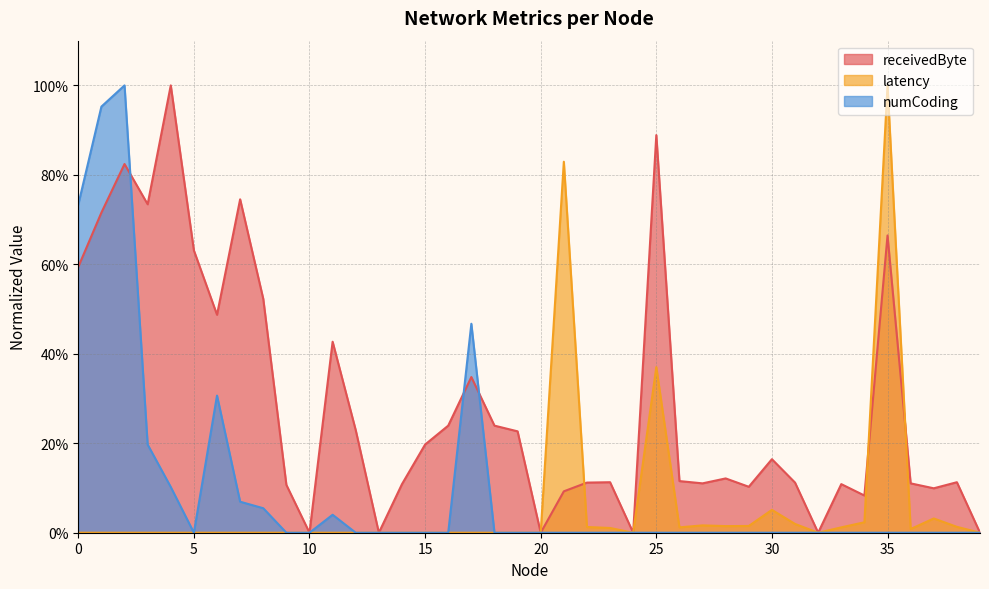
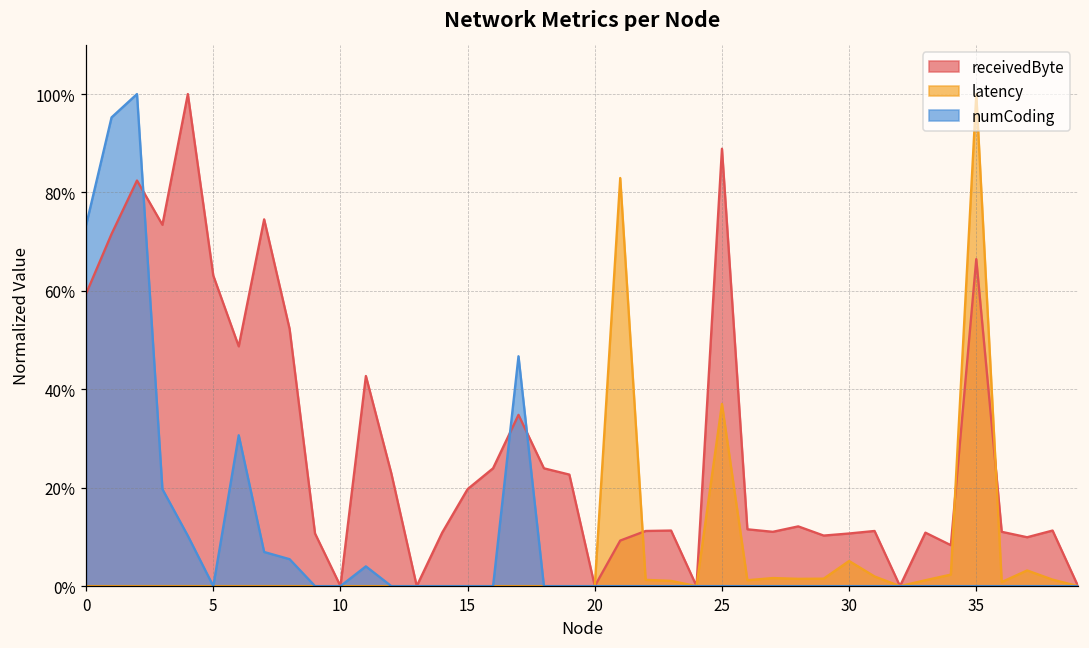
receivedByte, 30: 16% -> 11%
